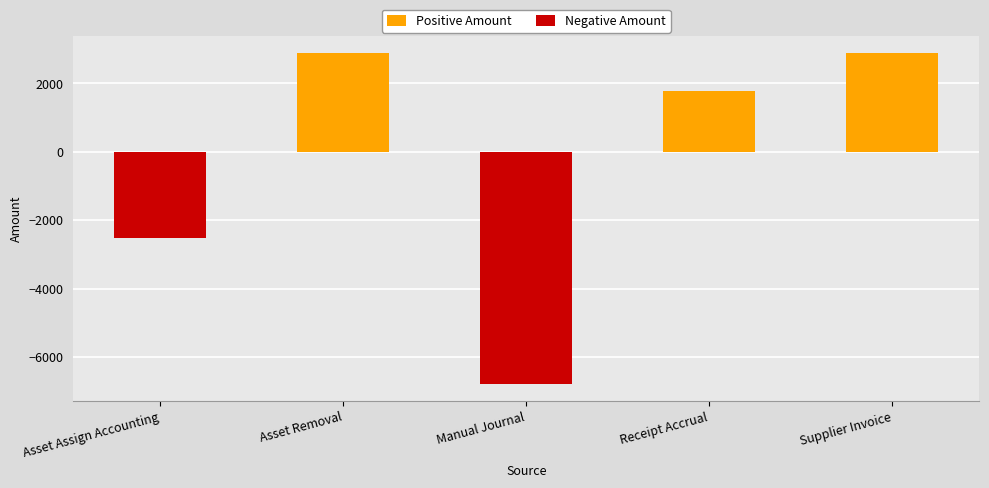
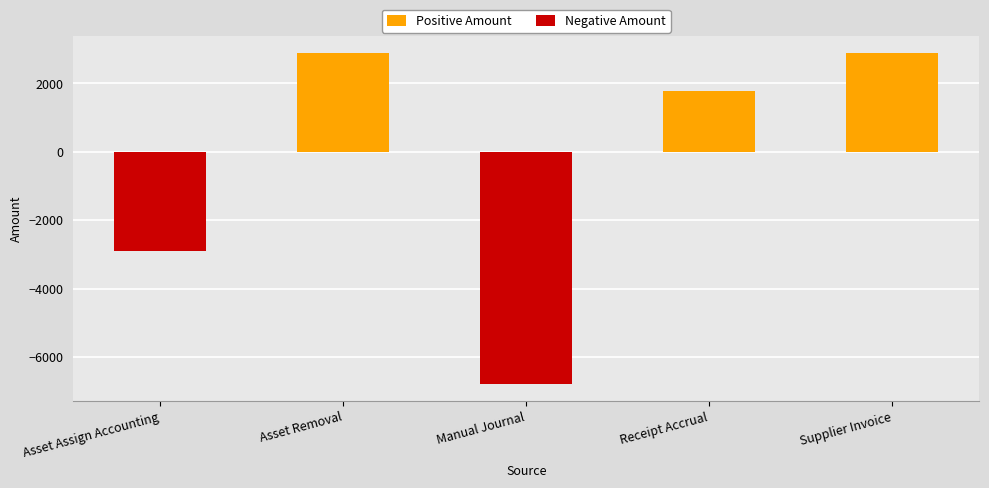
Negative Amount, Asset Assign Accounting: -2500 -> -2900
